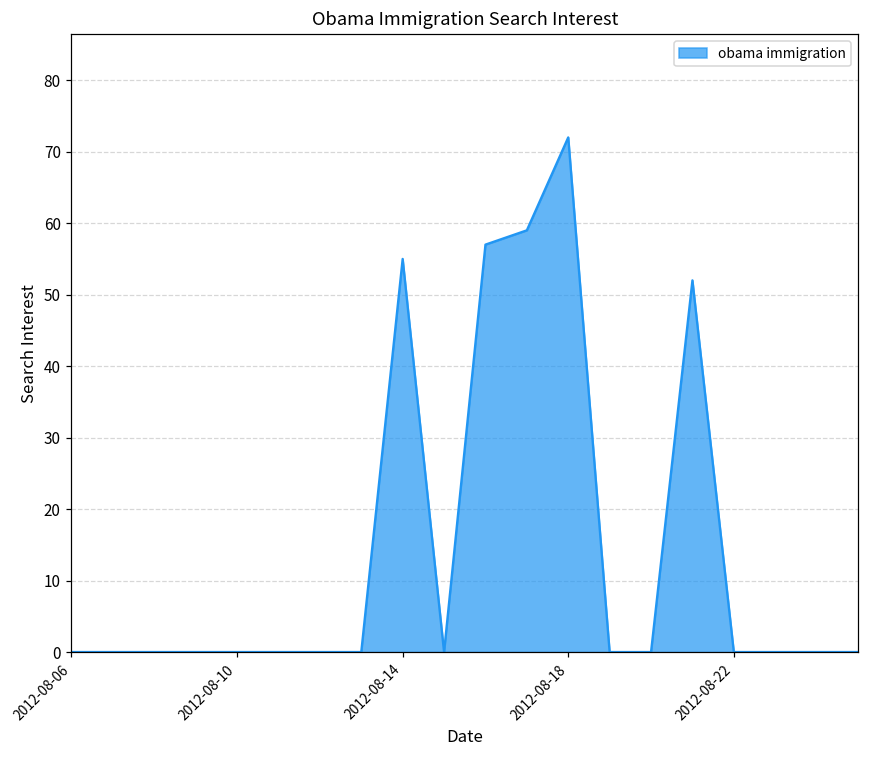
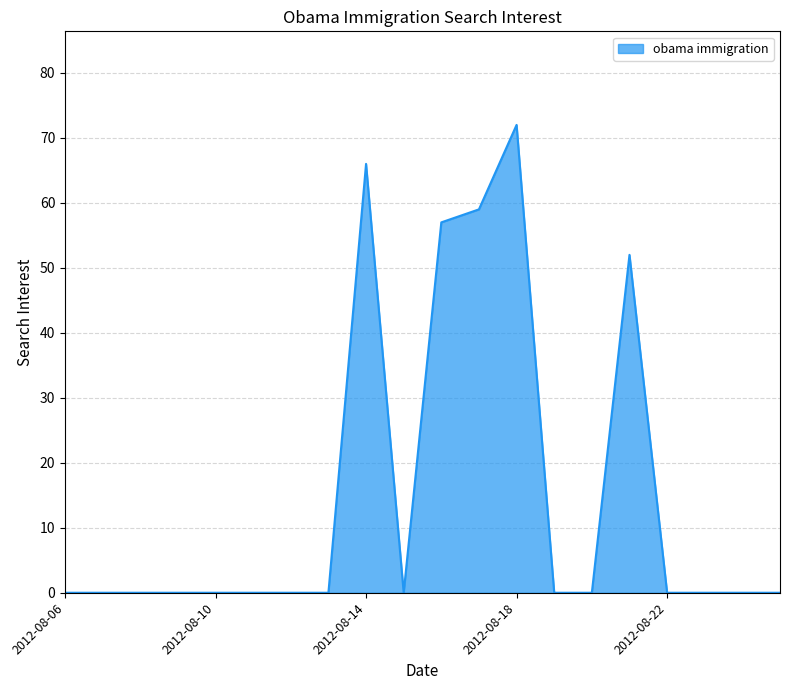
2012-08-14: 55 -> 66
